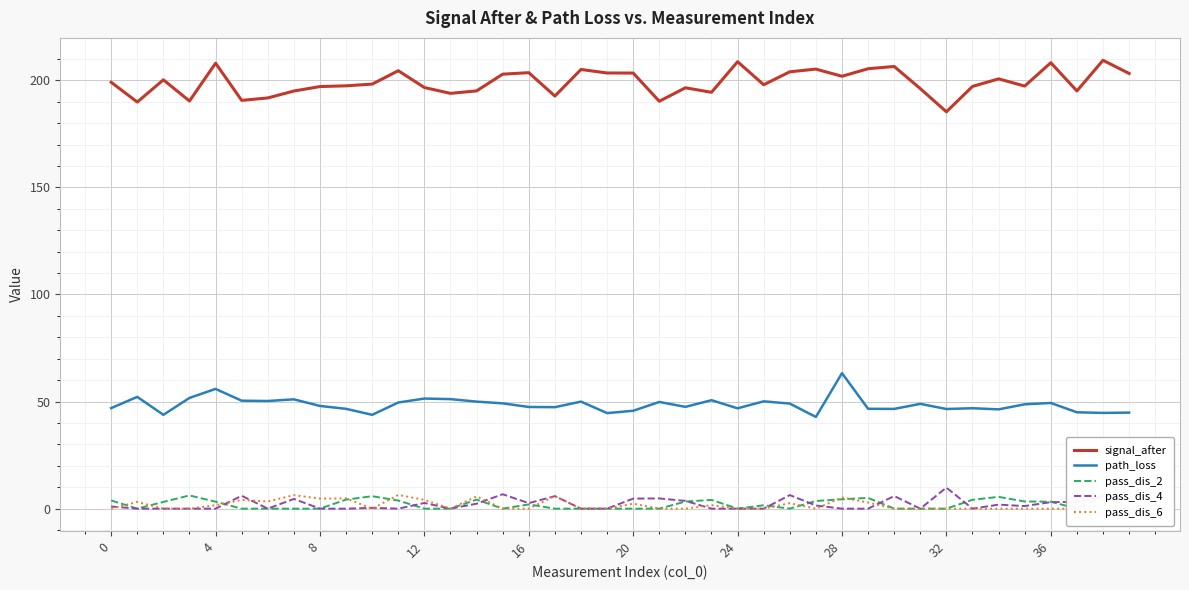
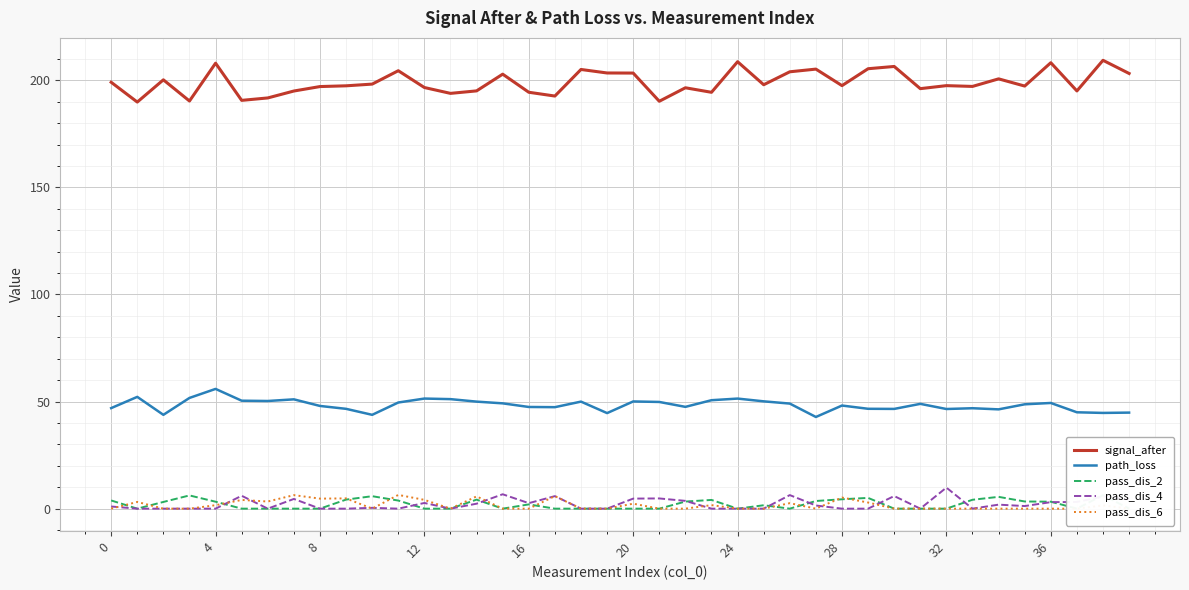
signal_after, 16: 204 -> 194
path_loss, 20: 46 -> 50
path_loss, 24: 47 -> 51
signal_after, 28: 202 -> 197
path_loss, 28: 63 -> 48
signal_after, 32: 185 -> 197
